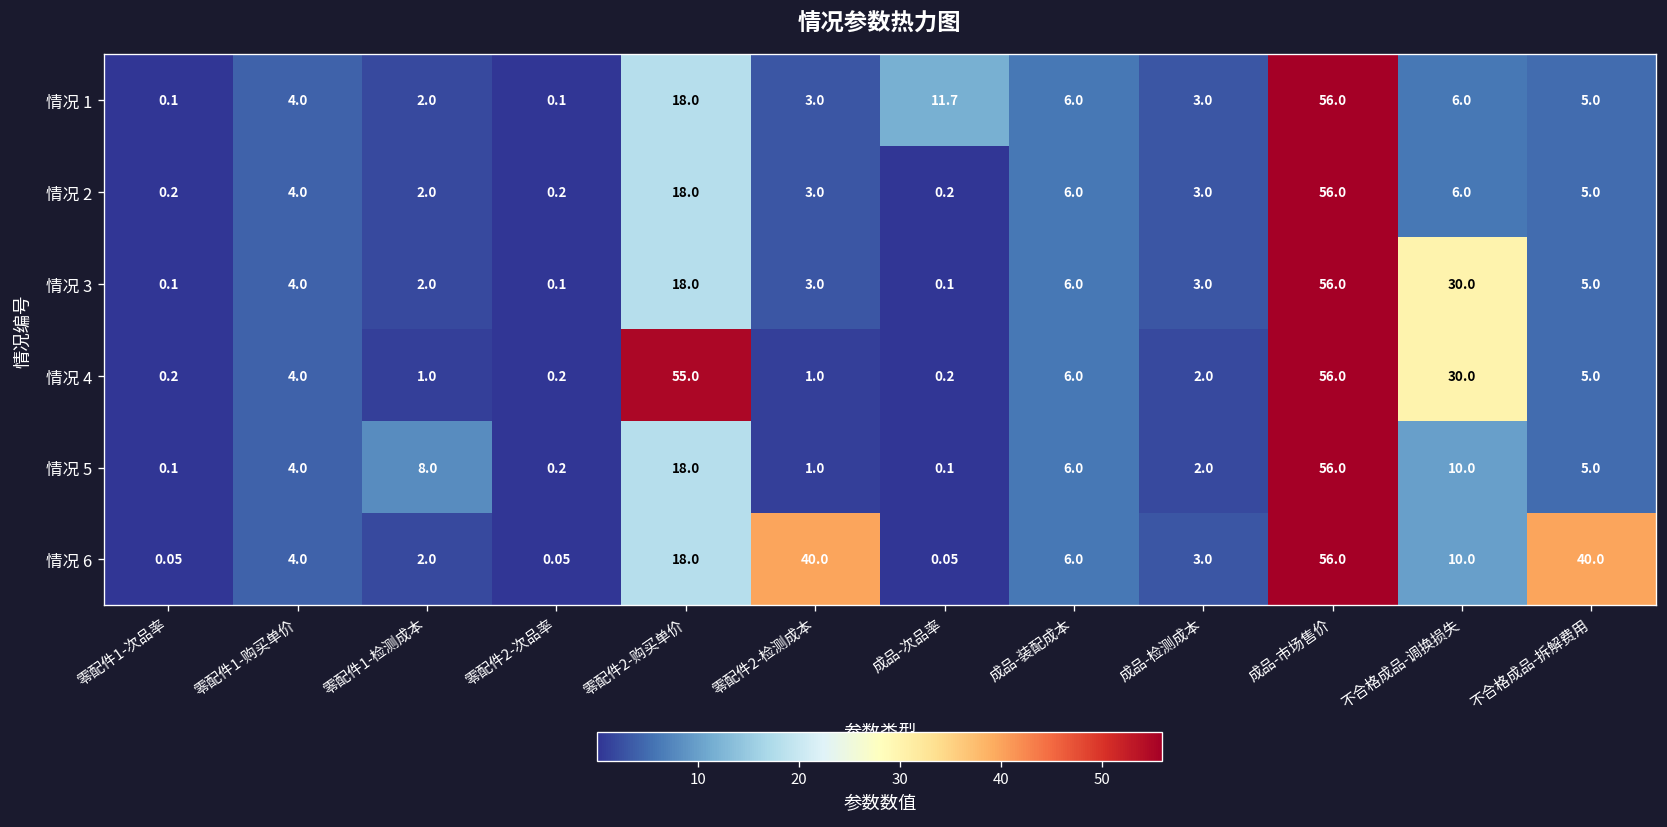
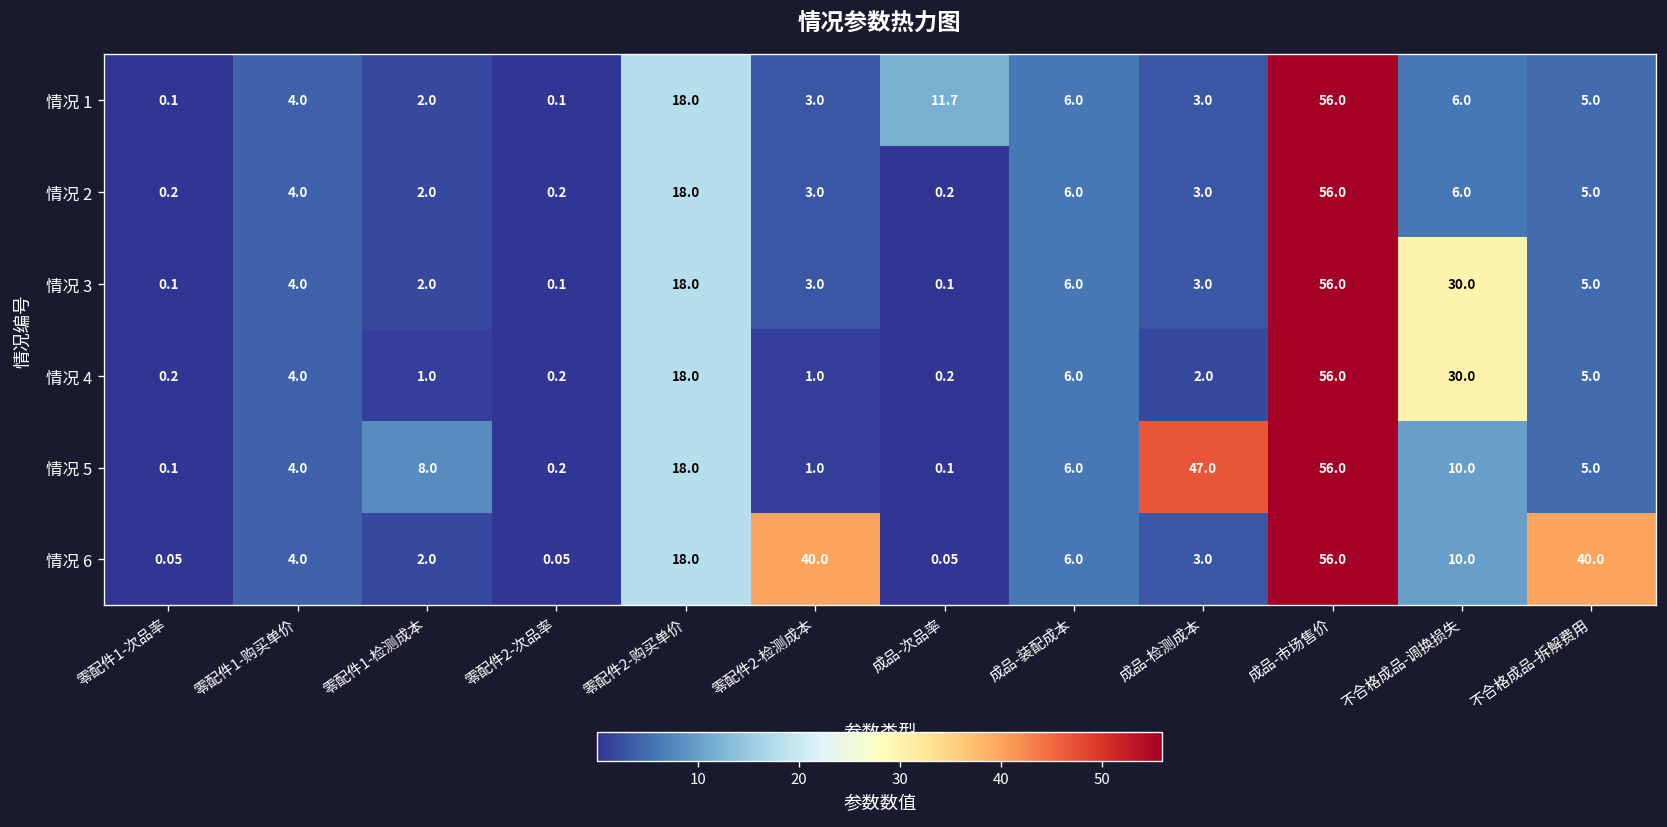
情况 4, 零配件2-购买单价: 55.0 -> 18.0
情况 5, 成品-检测成本: 2.0 -> 47.0
